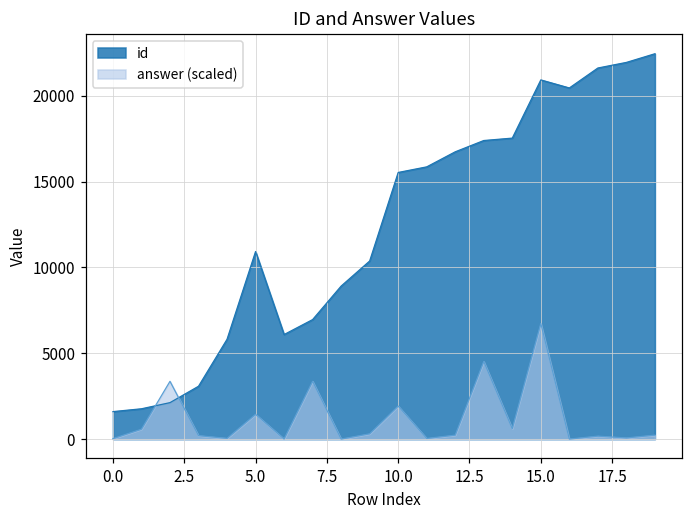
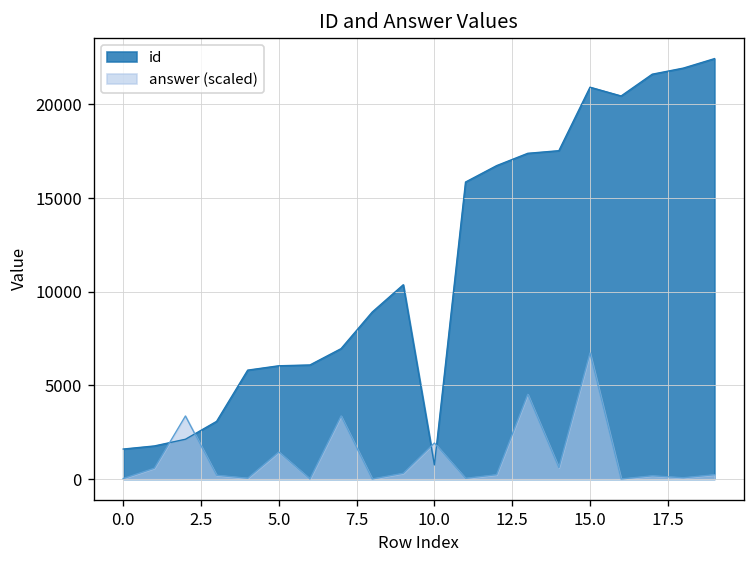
id, 5.0: 10900 -> 6000
id, 10.0: 15500 -> 800
